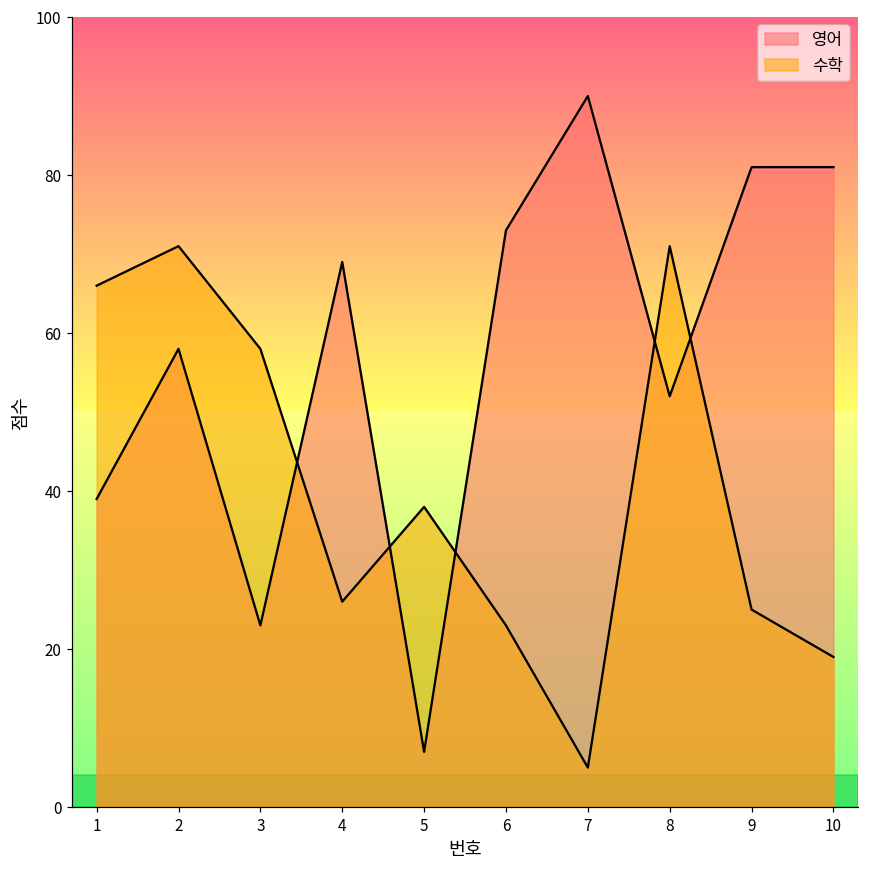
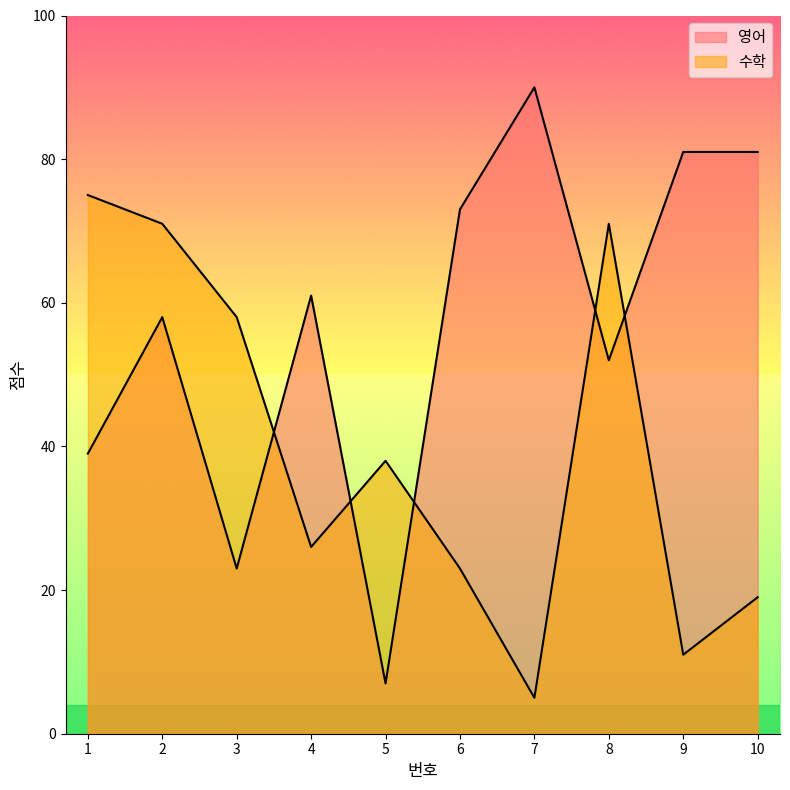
수학, 1: 66 -> 75
영어, 4: 69 -> 61
수학, 9: 25 -> 11
